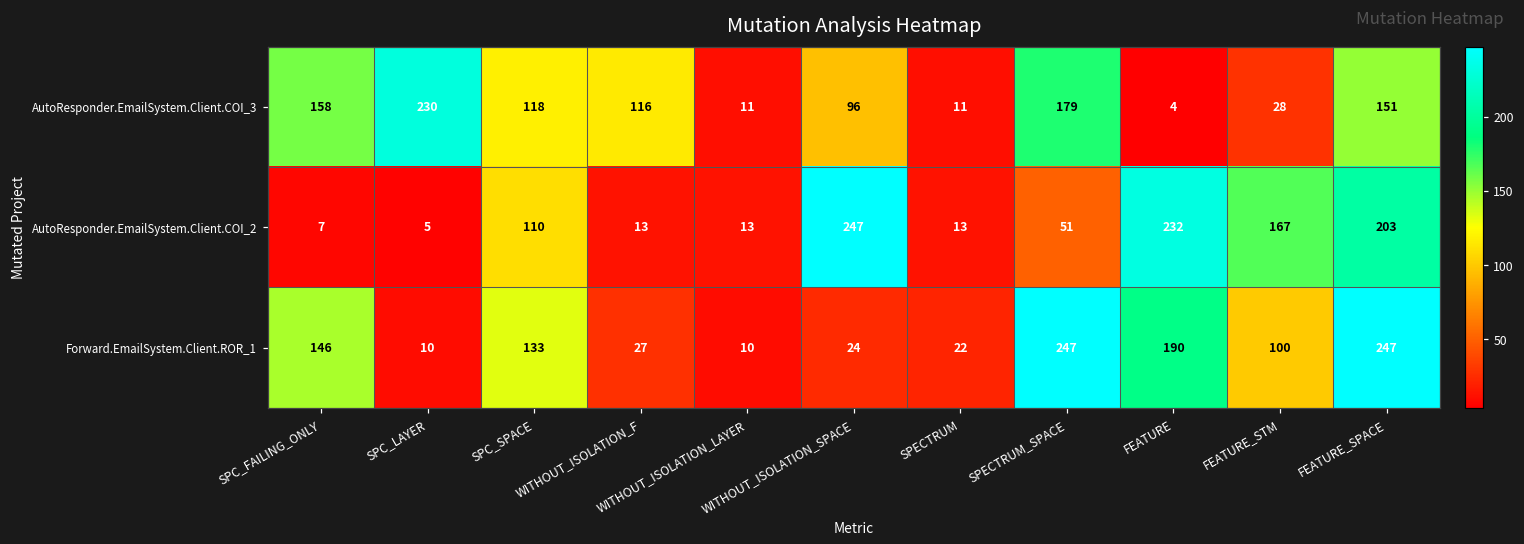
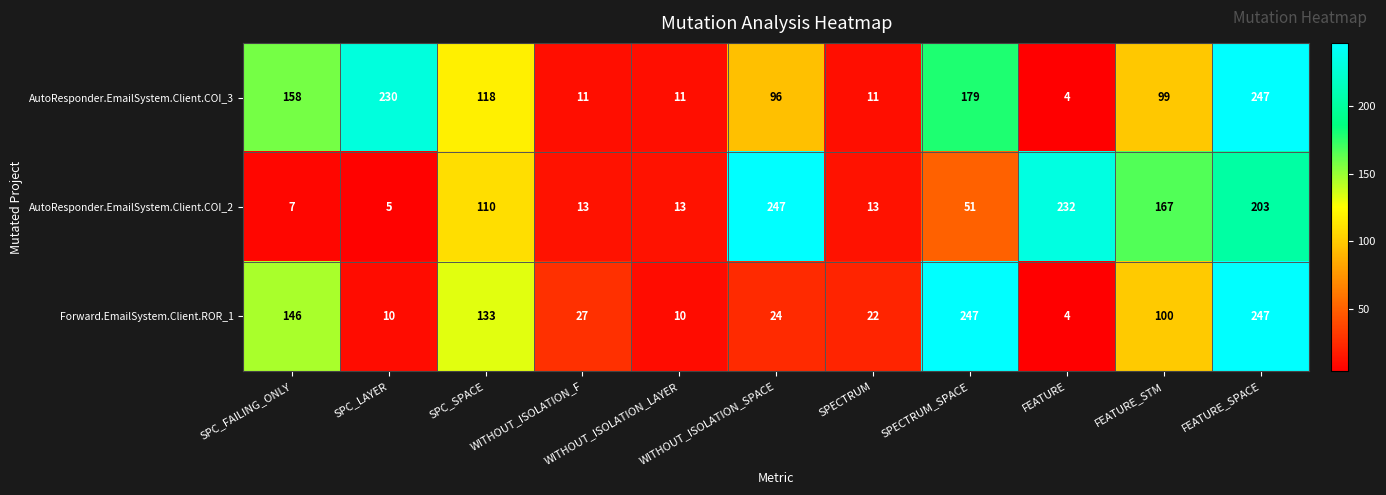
AutoResponder.EmailSystem.Client.COI_3, WITHOUT_ISOLATION_F: 116 -> 11
AutoResponder.EmailSystem.Client.COI_3, FEATURE_STM: 28 -> 99
AutoResponder.EmailSystem.Client.COI_3, FEATURE_SPACE: 151 -> 247
Forward.EmailSystem.Client.ROR_1, FEATURE: 190 -> 4
